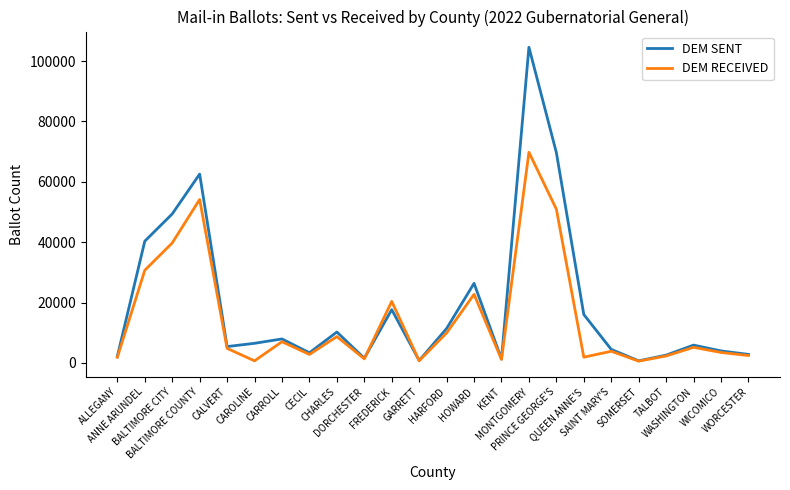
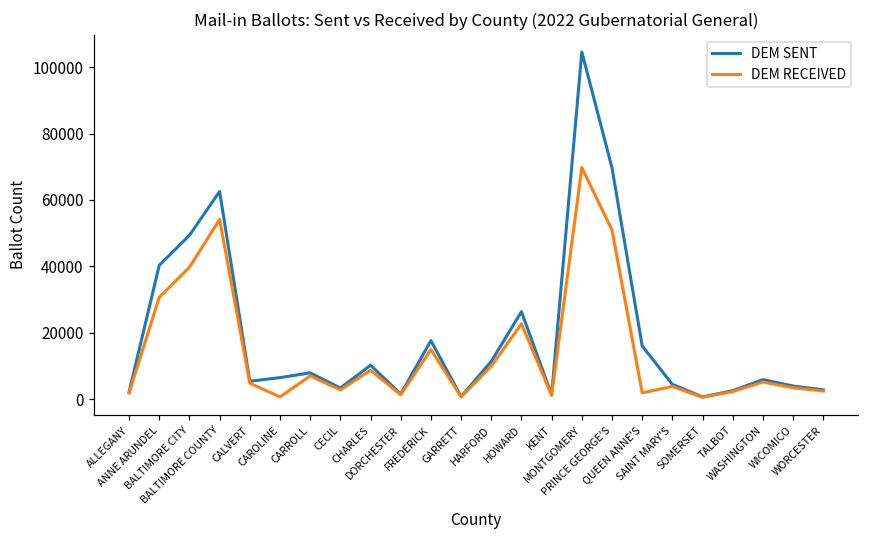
DEM RECEIVED, FREDERICK: 20000 -> 15000
